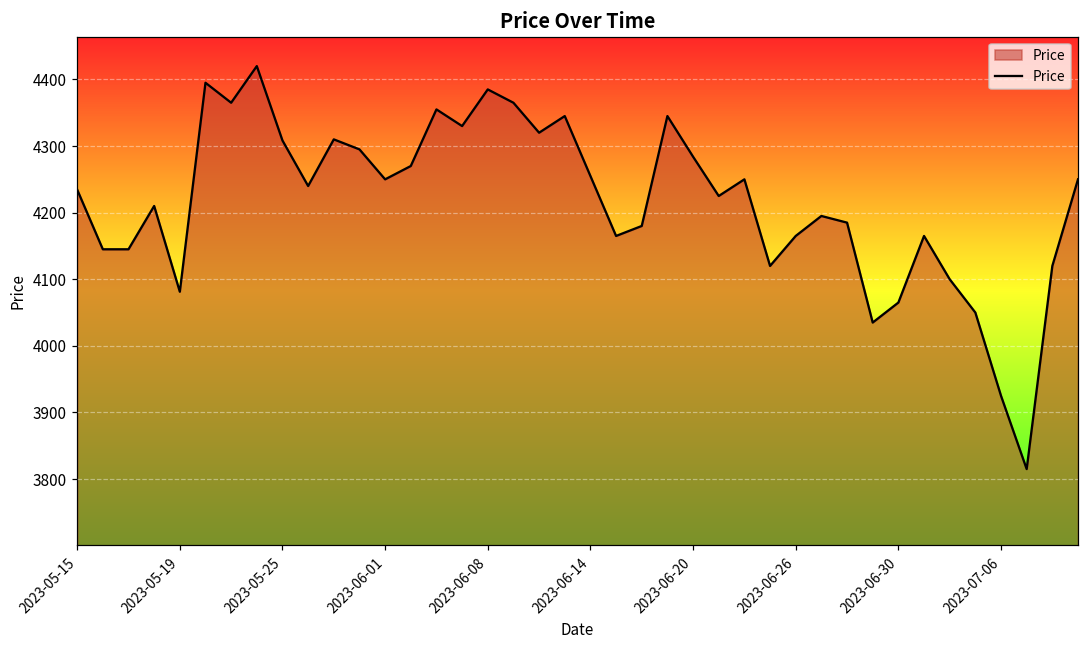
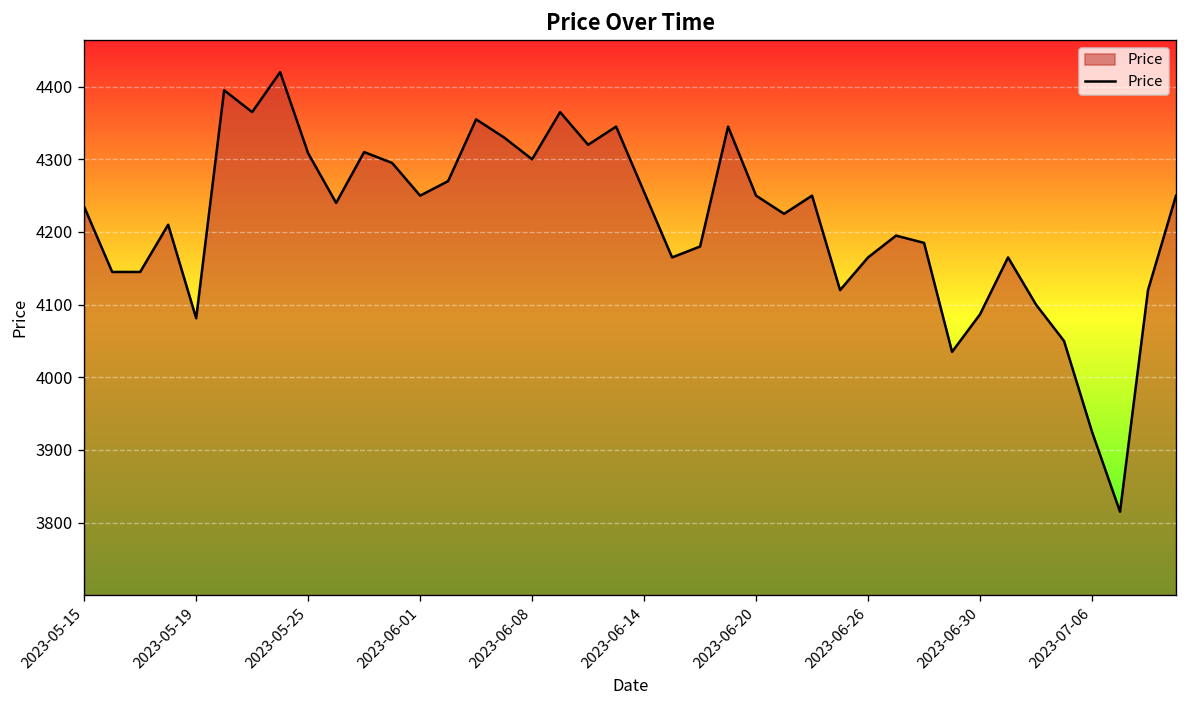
2023-06-08: 4390 -> 4300
2023-06-20: 4280 -> 4250
2023-06-30: 4070 -> 4090
